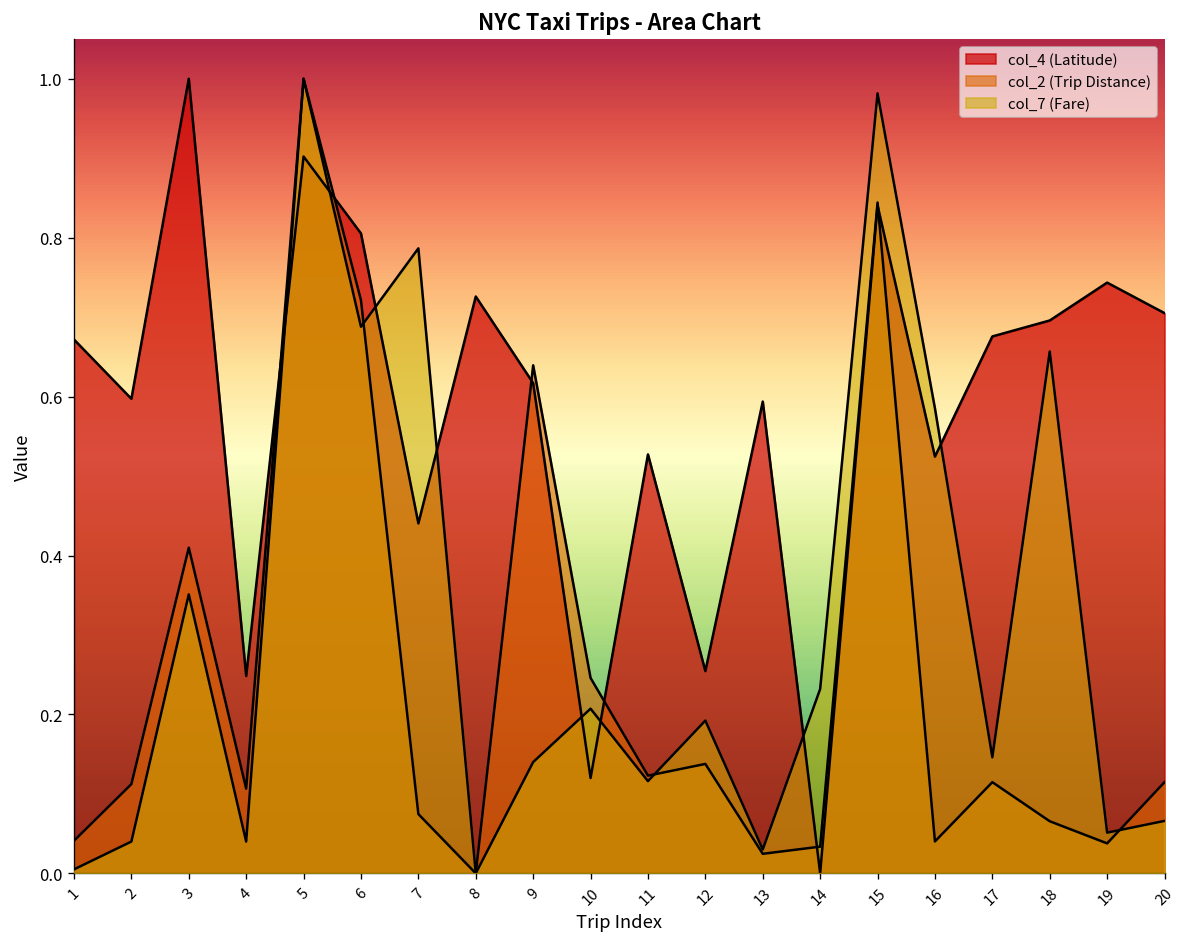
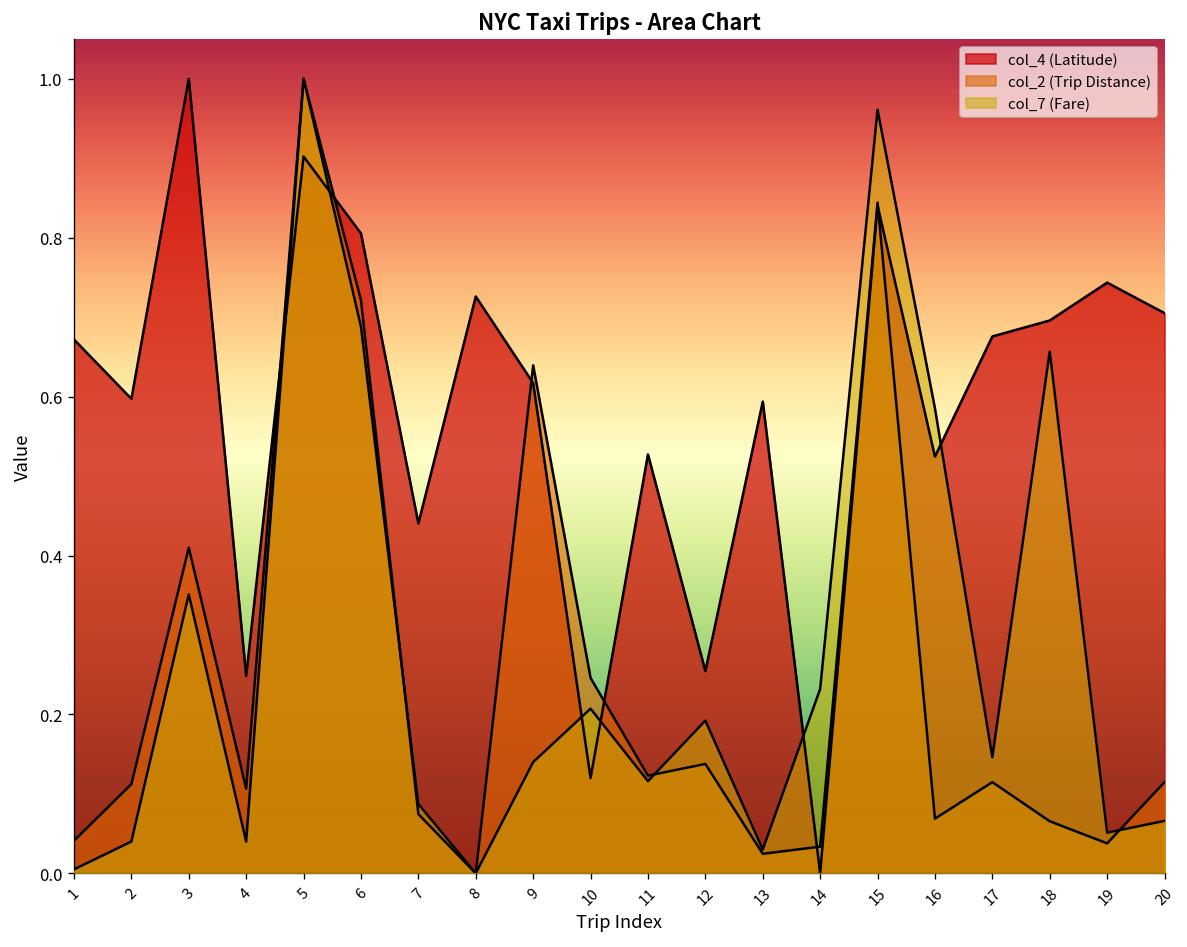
col_7 (Fare), 7: 0.79 -> 0.09
col_7 (Fare), 15: 0.98 -> 0.96
col_2 (Trip Distance), 16: 0.04 -> 0.07
